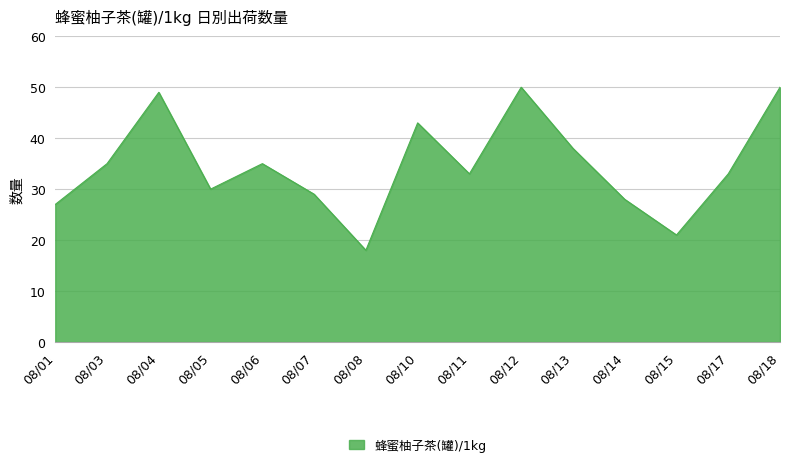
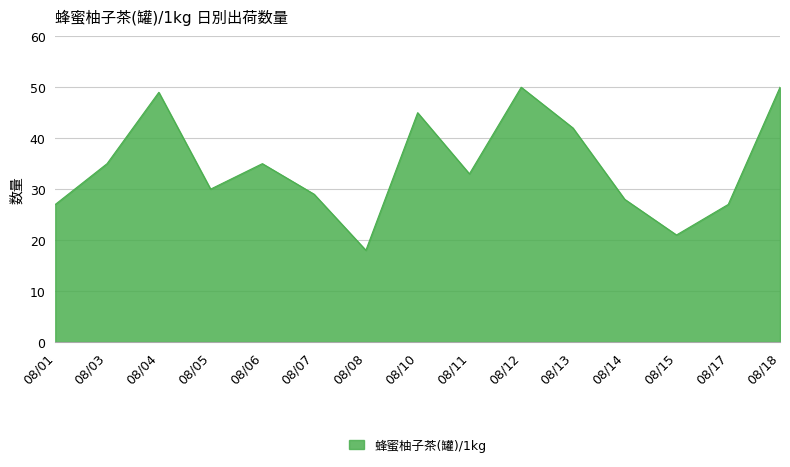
08/10: 43 -> 45
08/13: 38 -> 42
08/17: 33 -> 27
